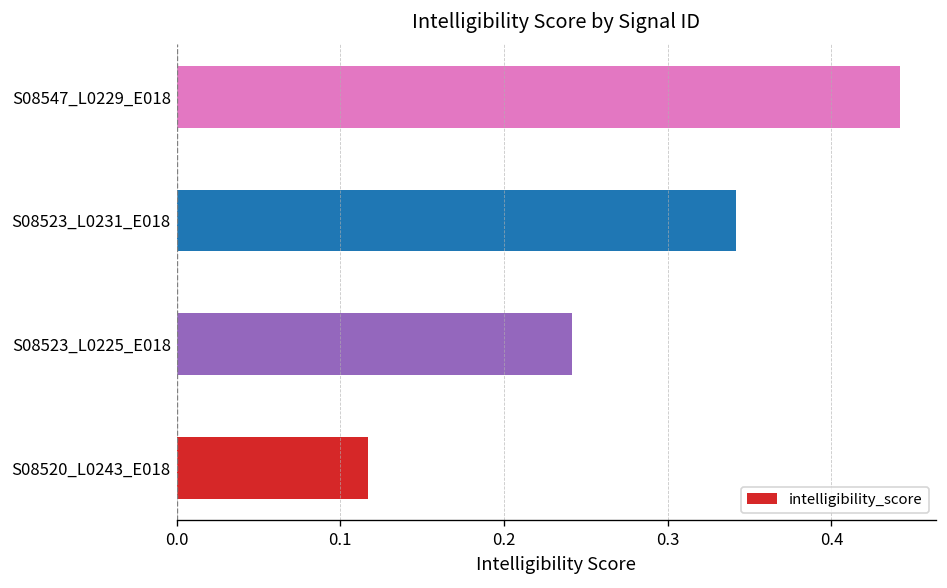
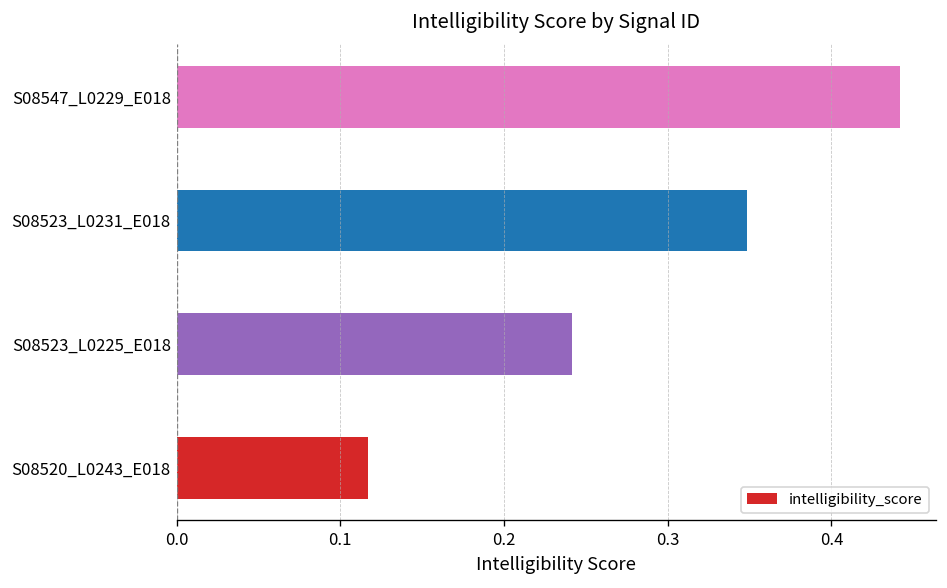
S08523_L0231_E018: 0.342 -> 0.349
